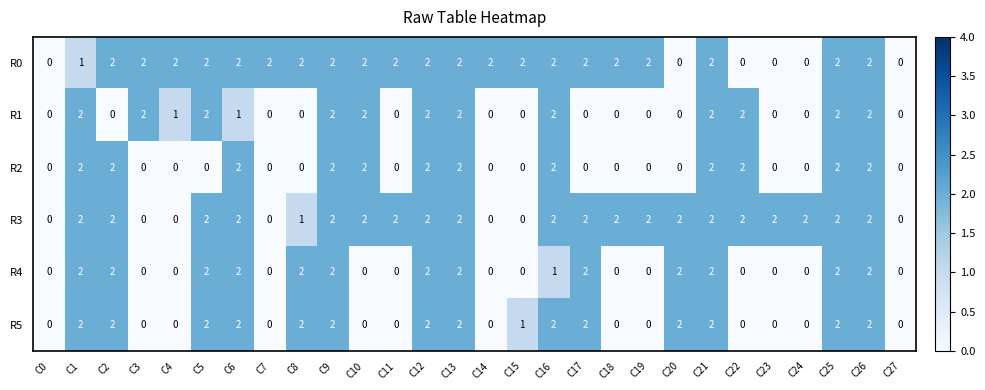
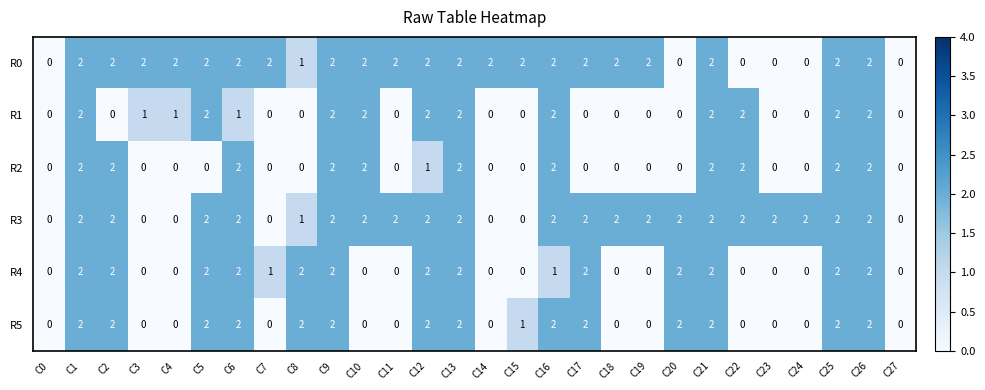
R0, C1: 1 -> 2
R0, C8: 2 -> 1
R1, C3: 2 -> 1
R2, C12: 2 -> 1
R4, C7: 0 -> 1
